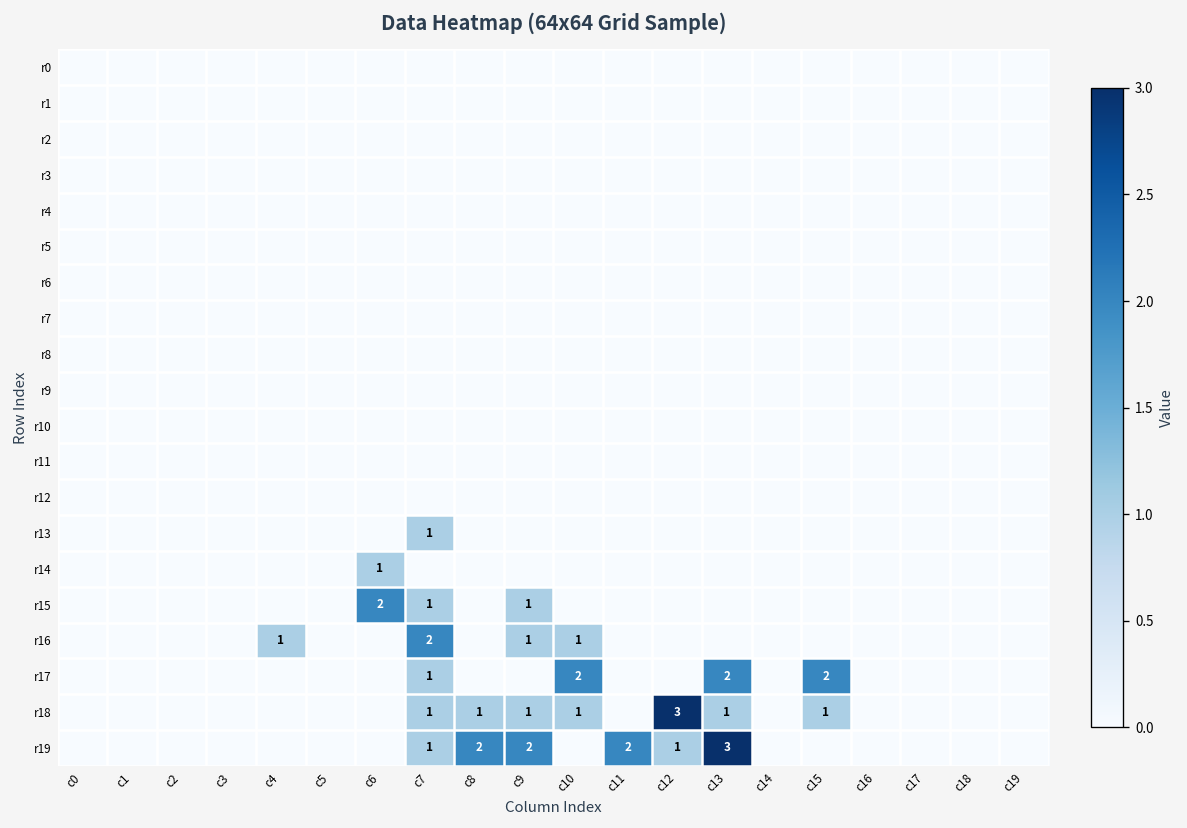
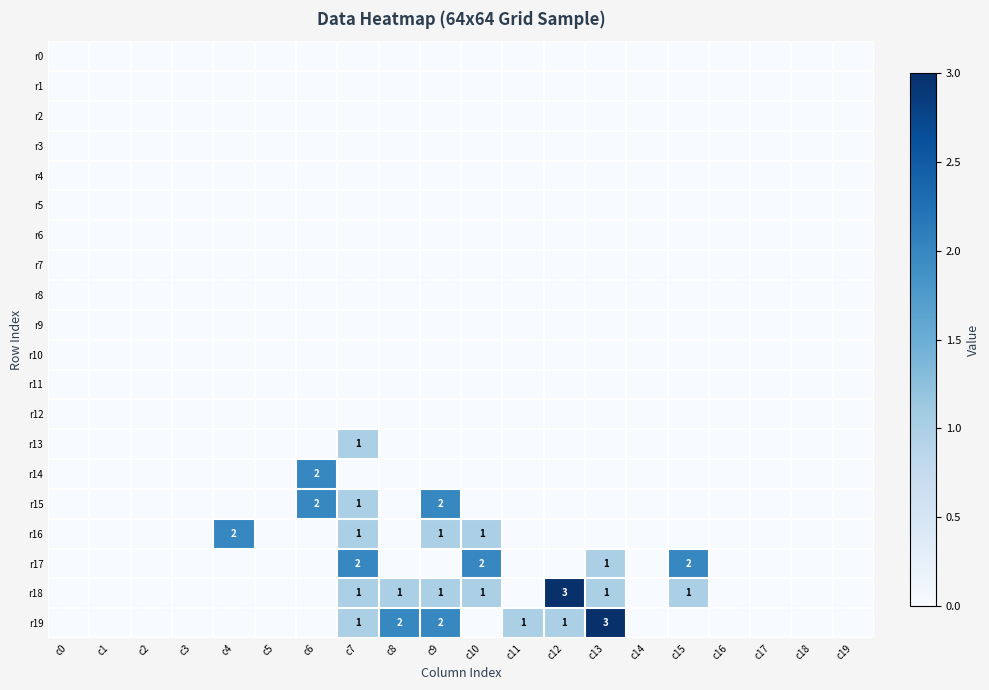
r14, c6: 1 -> 2
r15, c9: 1 -> 2
r16, c4: 1 -> 2
r16, c7: 2 -> 1
r17, c7: 1 -> 2
r17, c13: 2 -> 1
r19, c11: 2 -> 1
